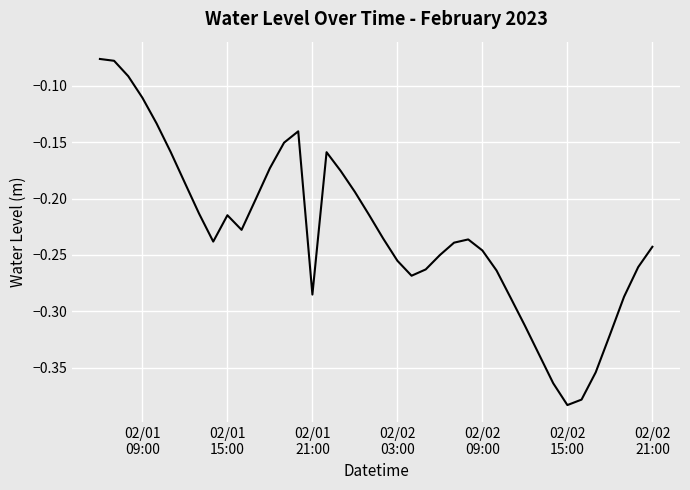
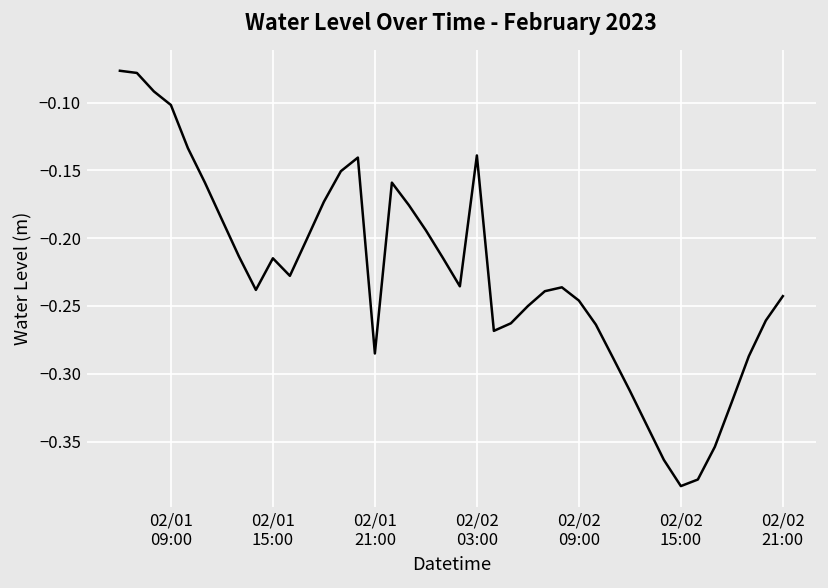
02/01 09:00: -0.111 -> -0.102
02/02 03:00: -0.255 -> -0.139
